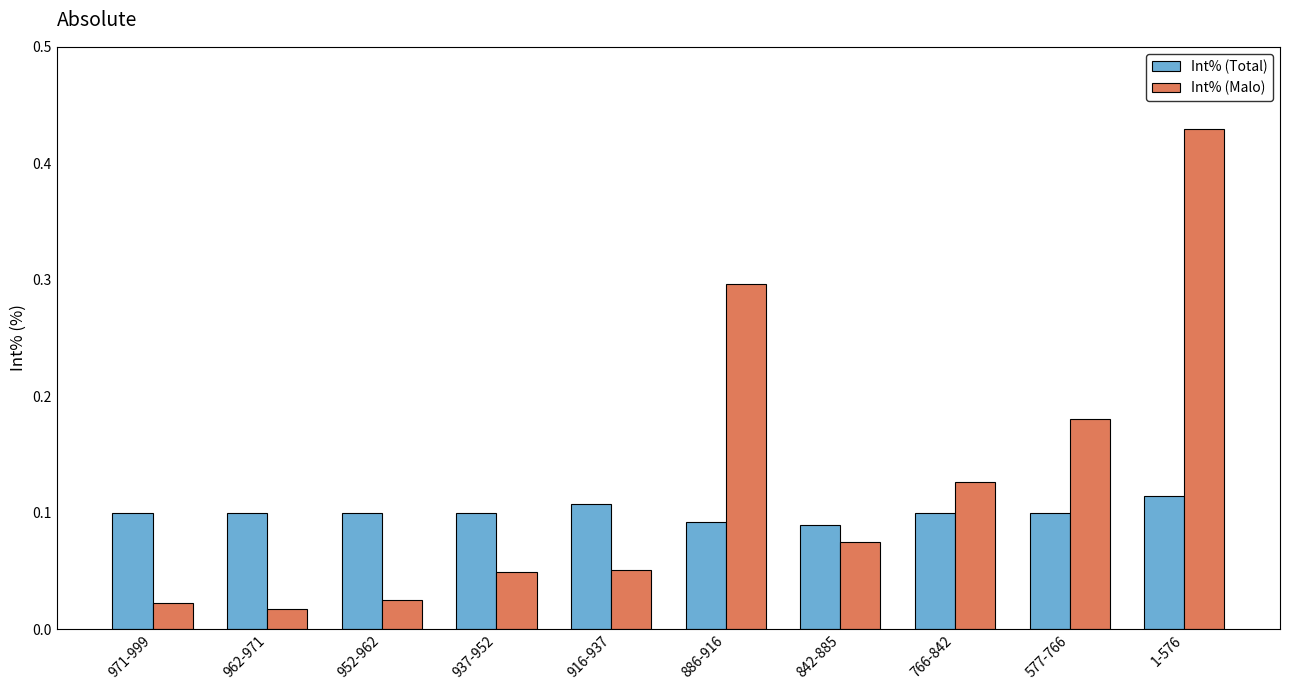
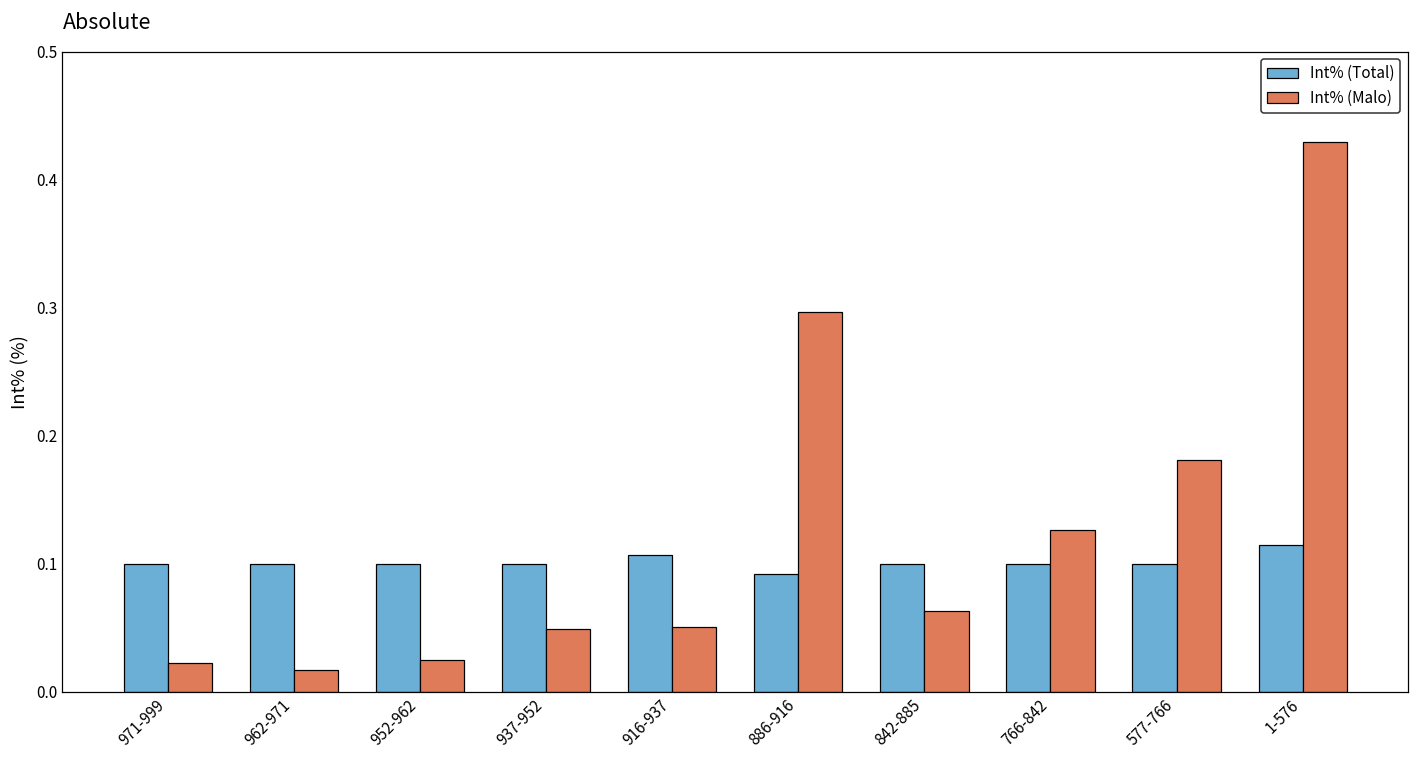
Int% (Total), 842-885: 0.090 -> 0.100
Int% (Malo), 842-885: 0.075 -> 0.063
